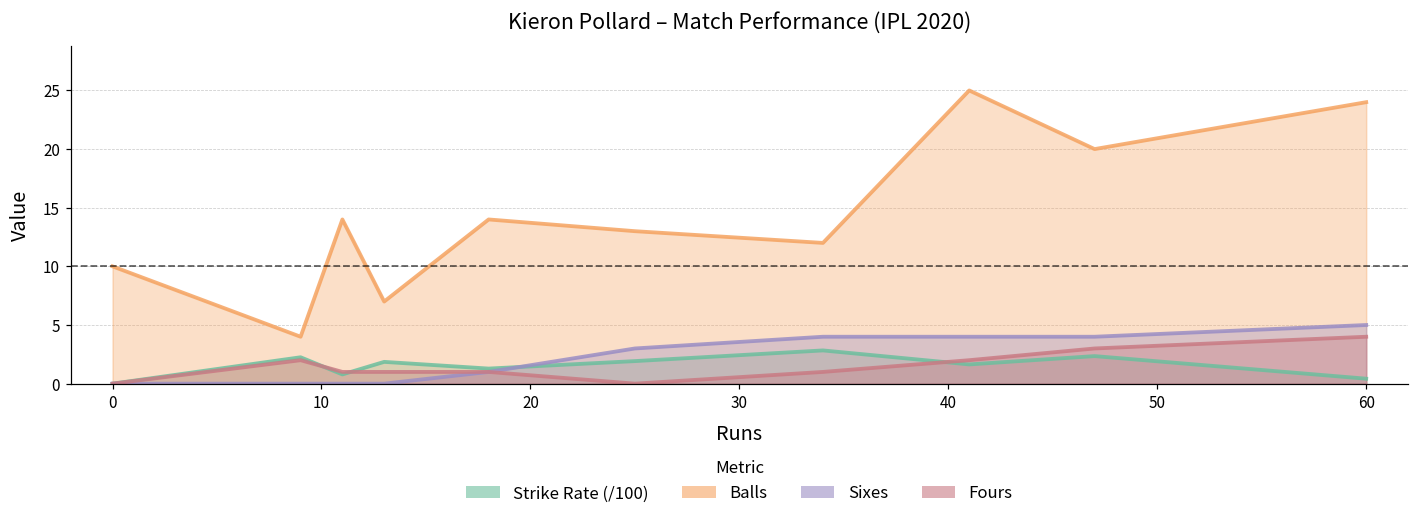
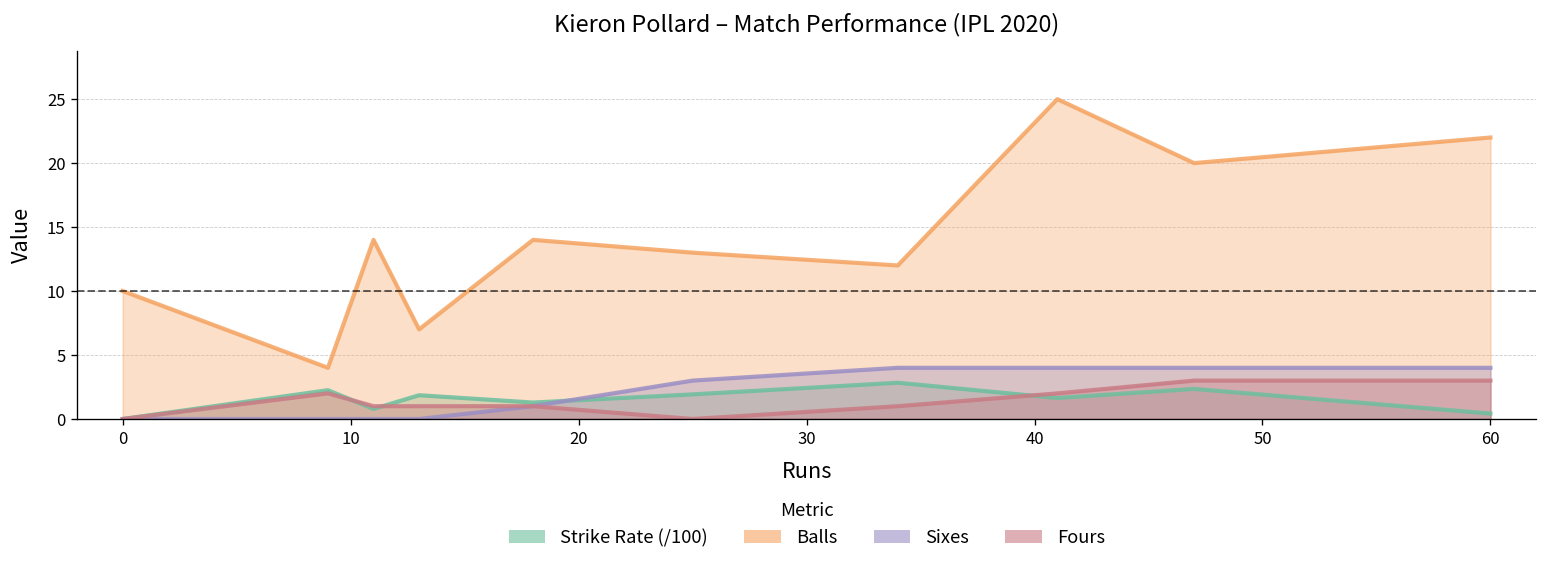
Balls, 60: 24 -> 22
Sixes, 60: 5 -> 4
Fours, 60: 4 -> 3
